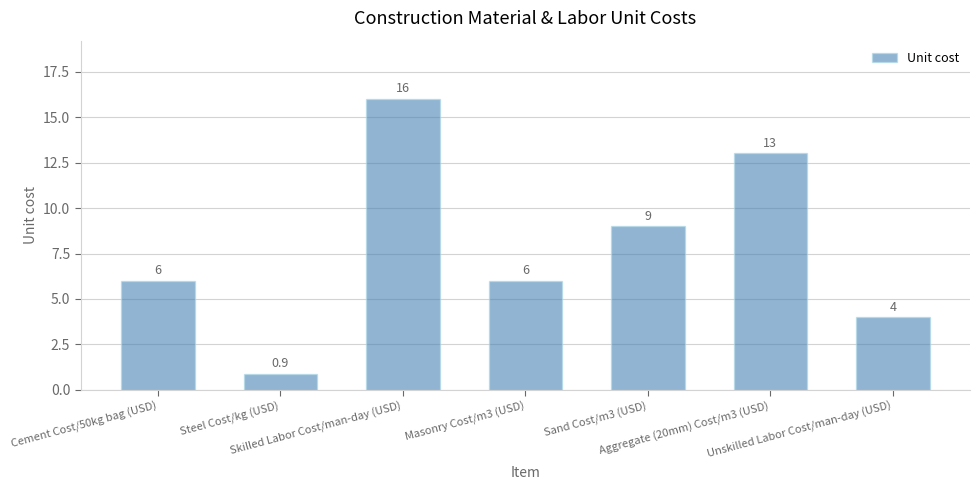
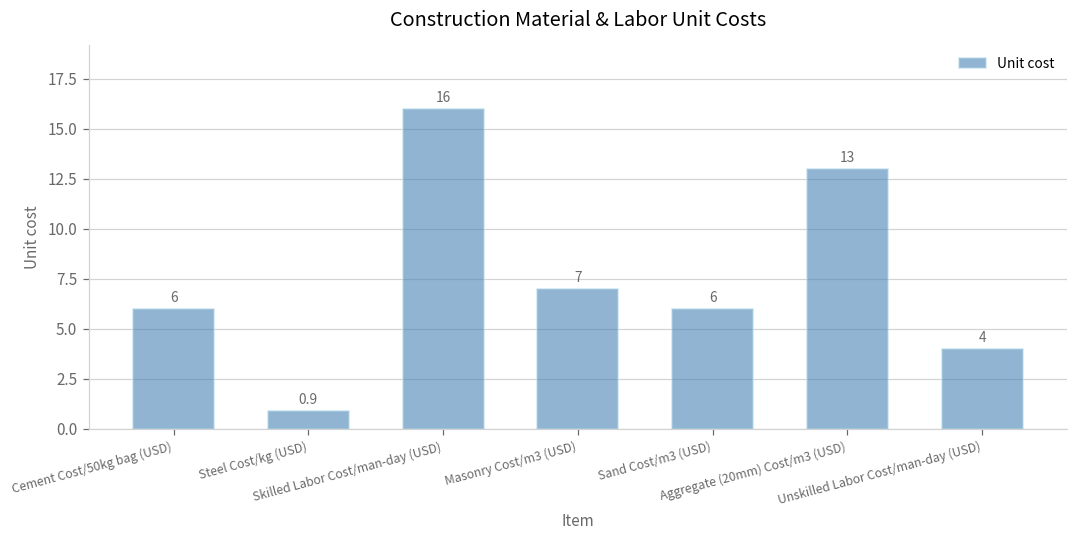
Masonry Cost/m3 (USD): 6 -> 7
Sand Cost/m3 (USD): 9 -> 6
